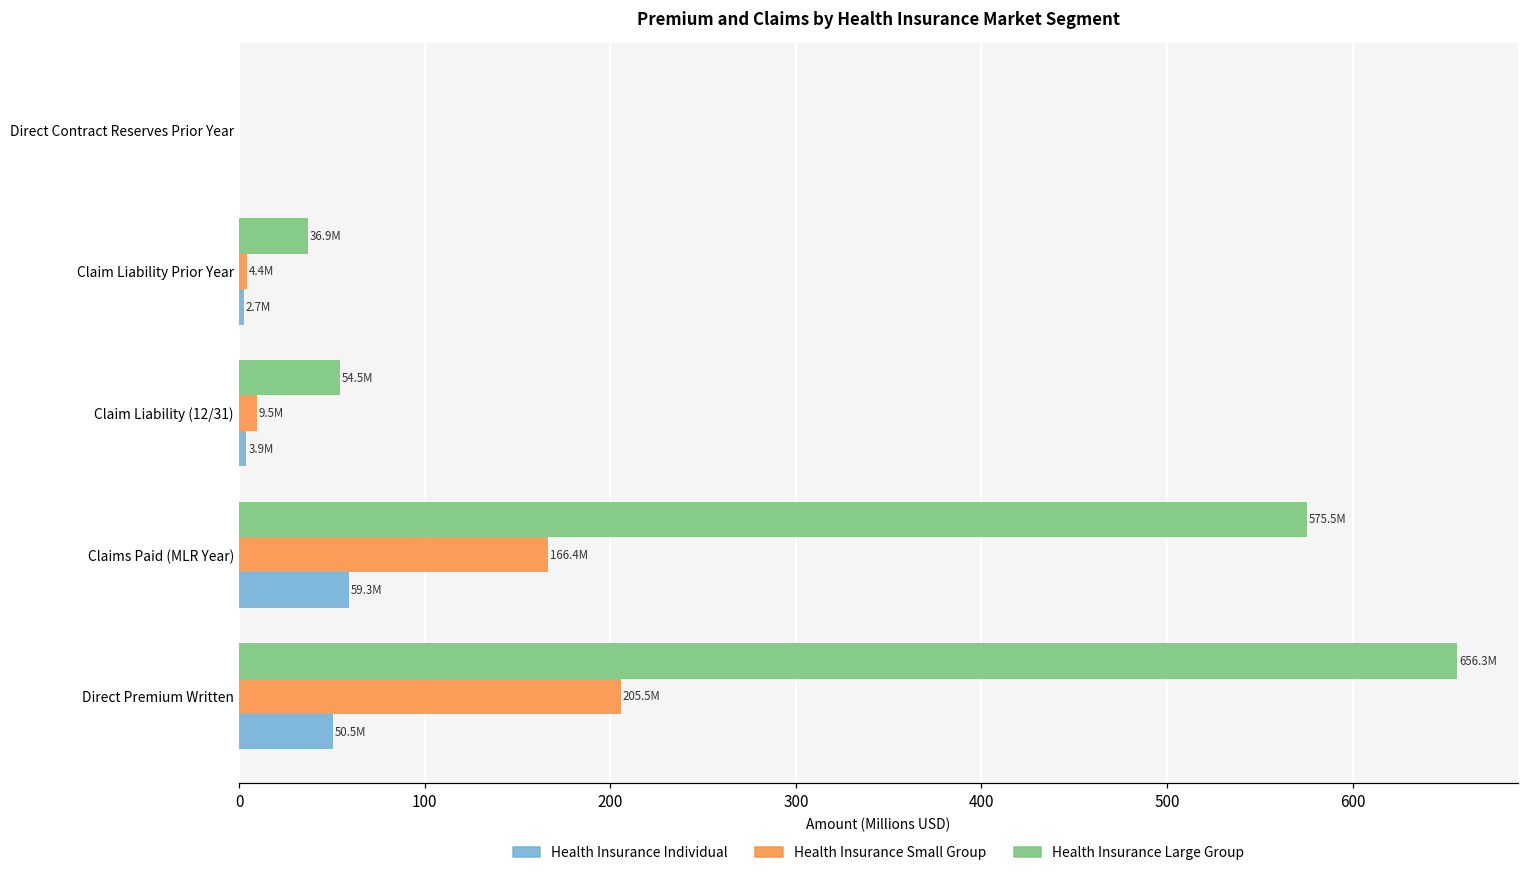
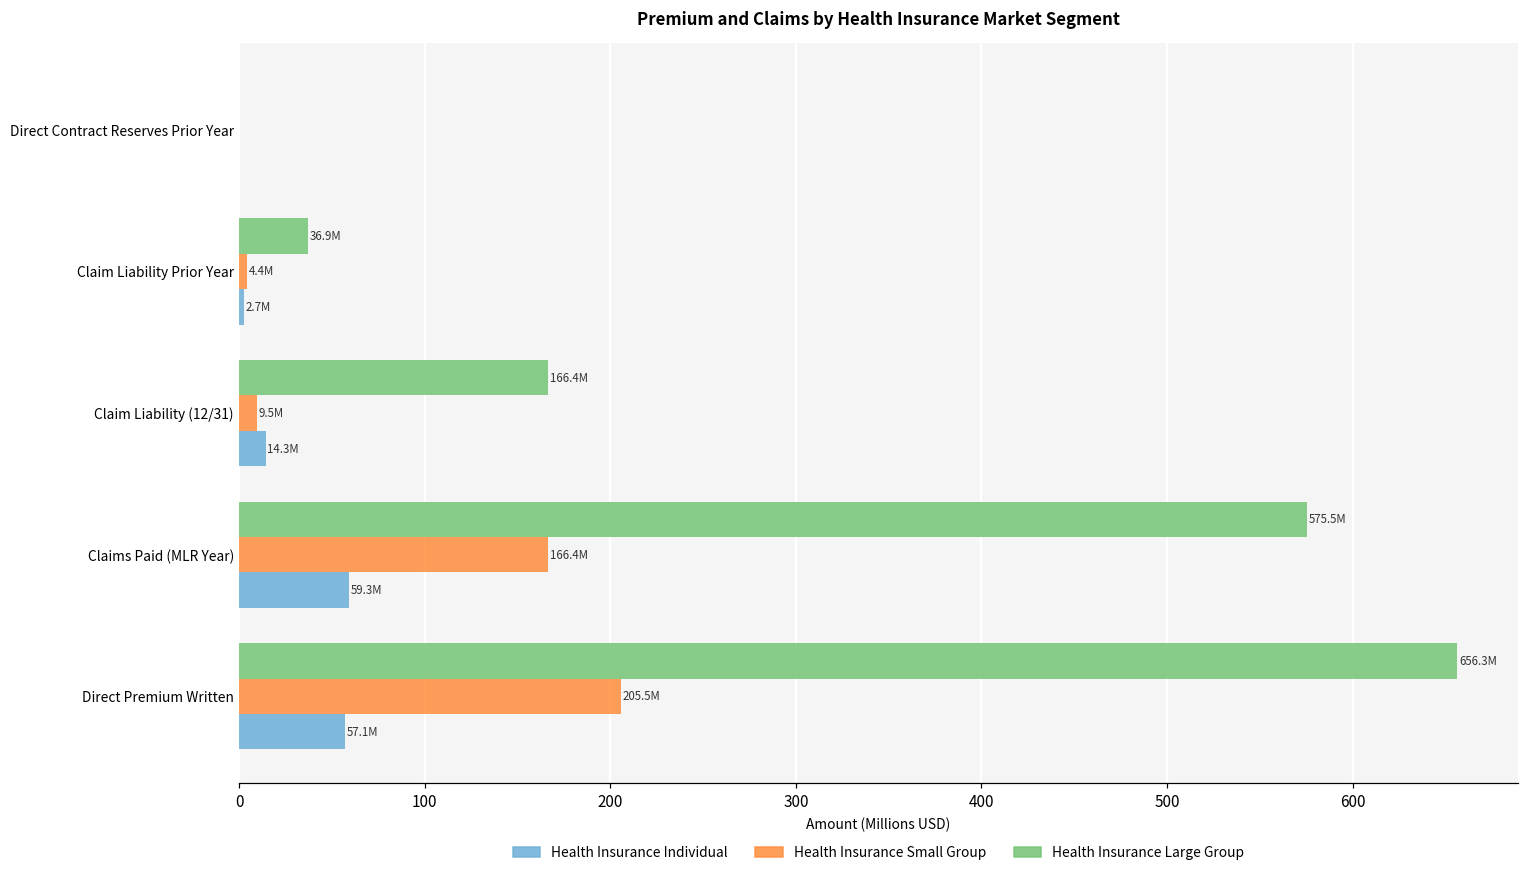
Health Insurance Large Group, Claim Liability (12/31): 54.5M -> 166.4M
Health Insurance Individual, Claim Liability (12/31): 3.9M -> 14.3M
Health Insurance Individual, Direct Premium Written: 50.5M -> 57.1M
